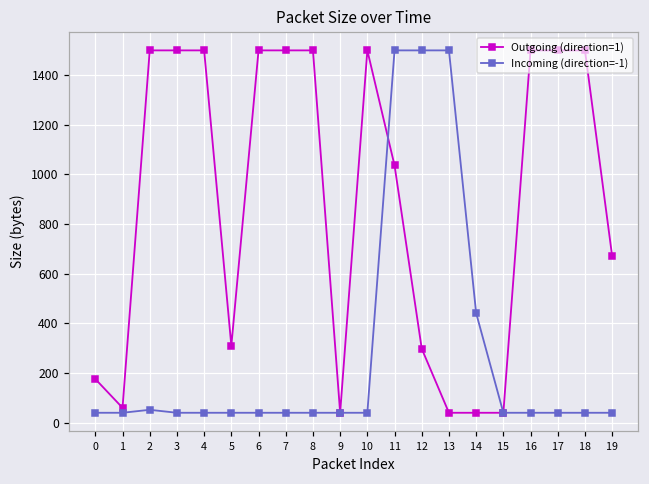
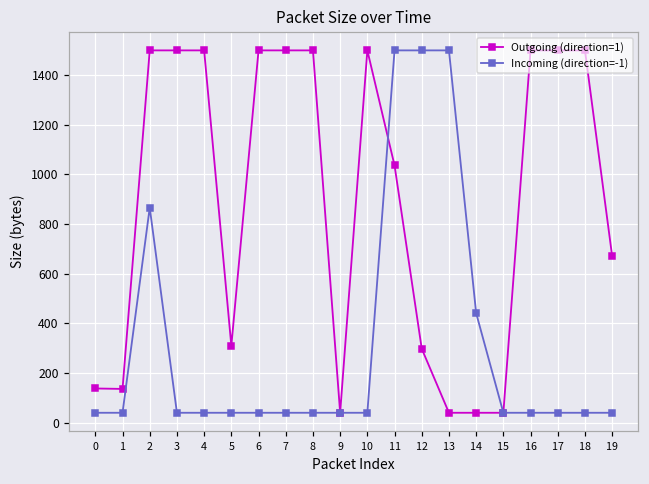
Outgoing (direction=1), 0: 180 -> 140
Outgoing (direction=1), 1: 60 -> 140
Incoming (direction=-1), 2: 50 -> 870
